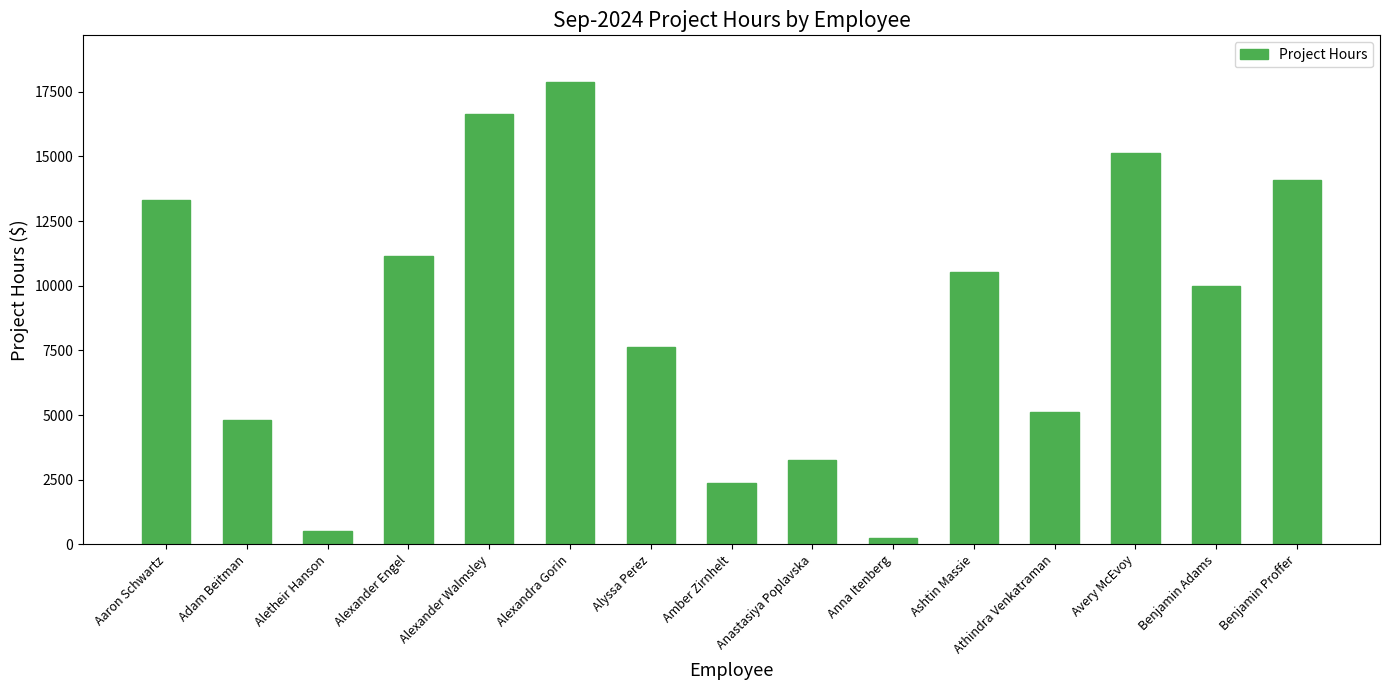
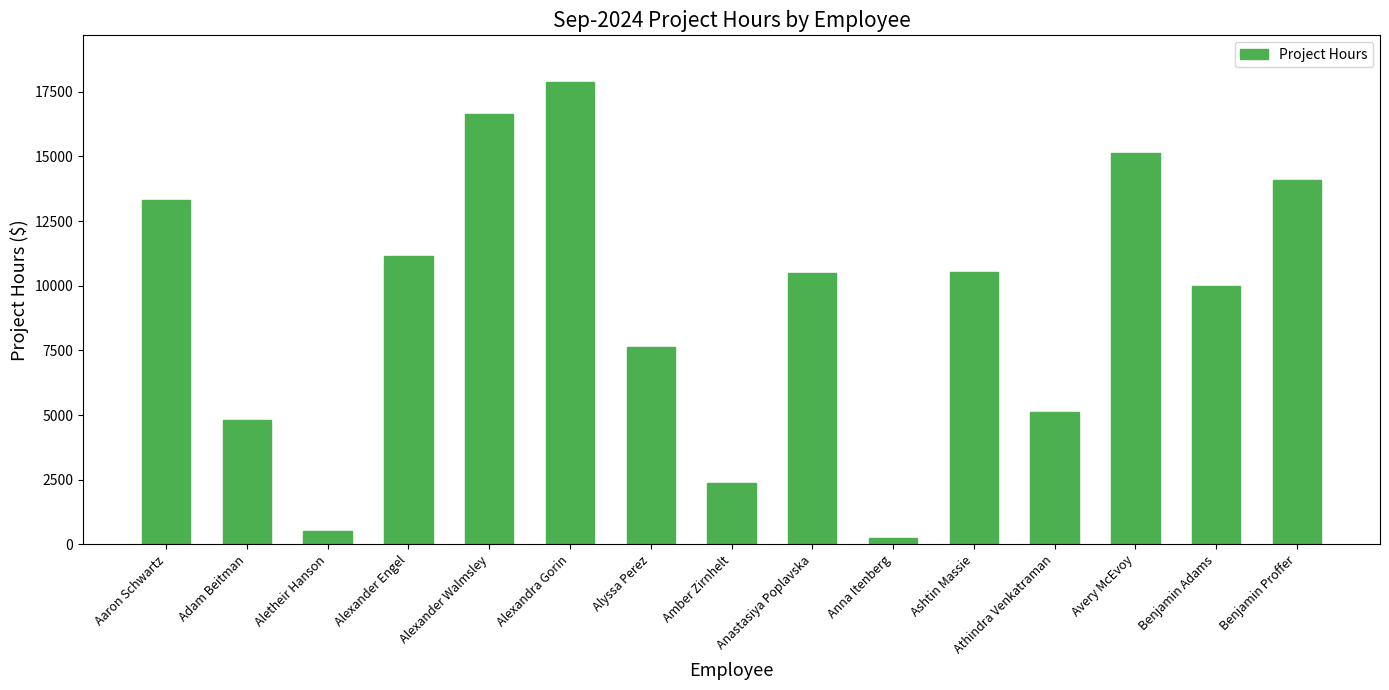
Anastasiya Poplavska: 3300 -> 10500
